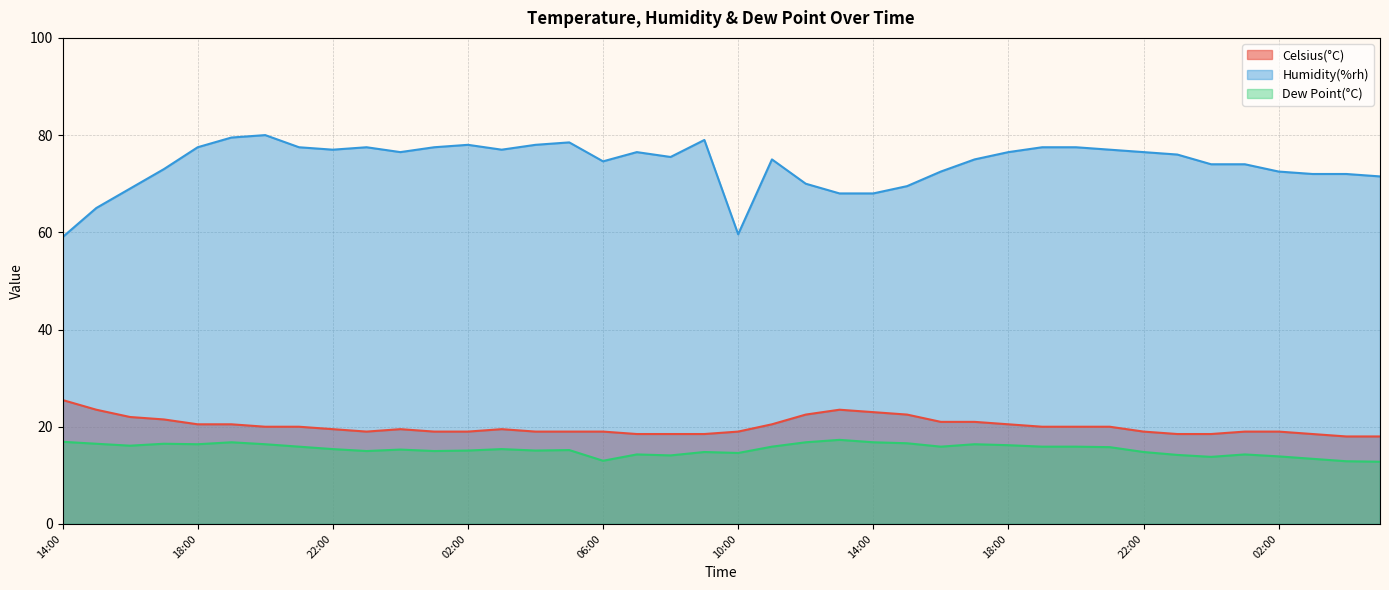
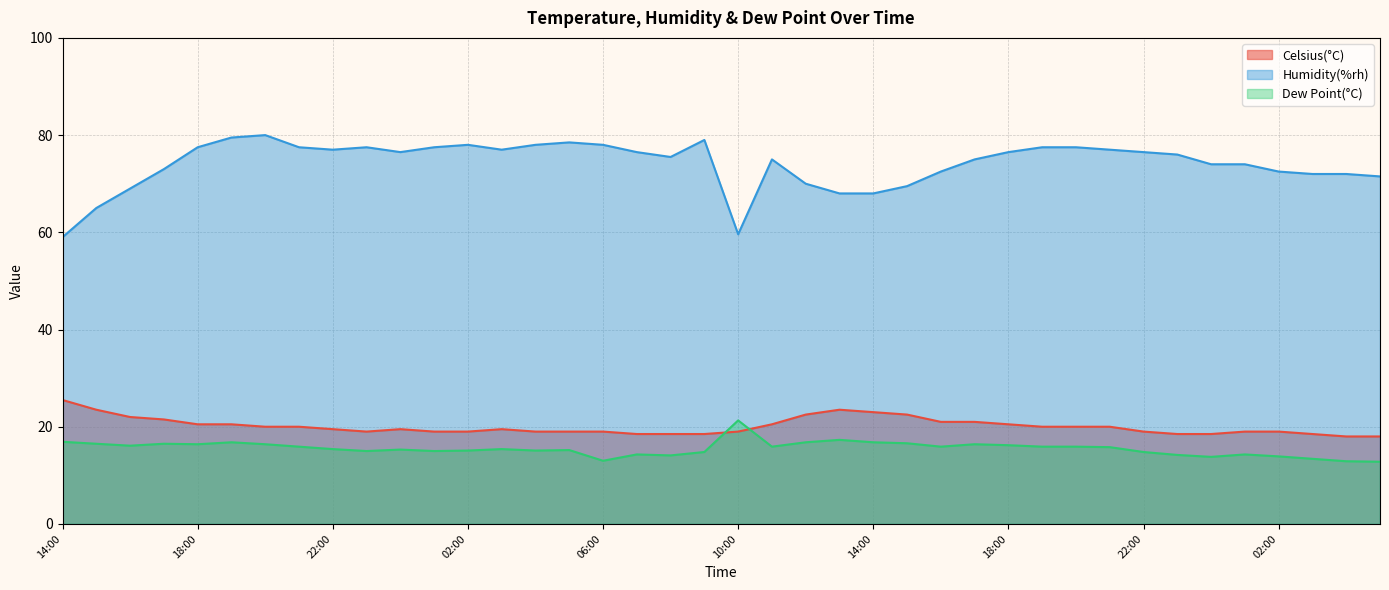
Humidity(%rh), 06:00: 75 -> 78
Dew Point(°C), 10:00: 15 -> 21
